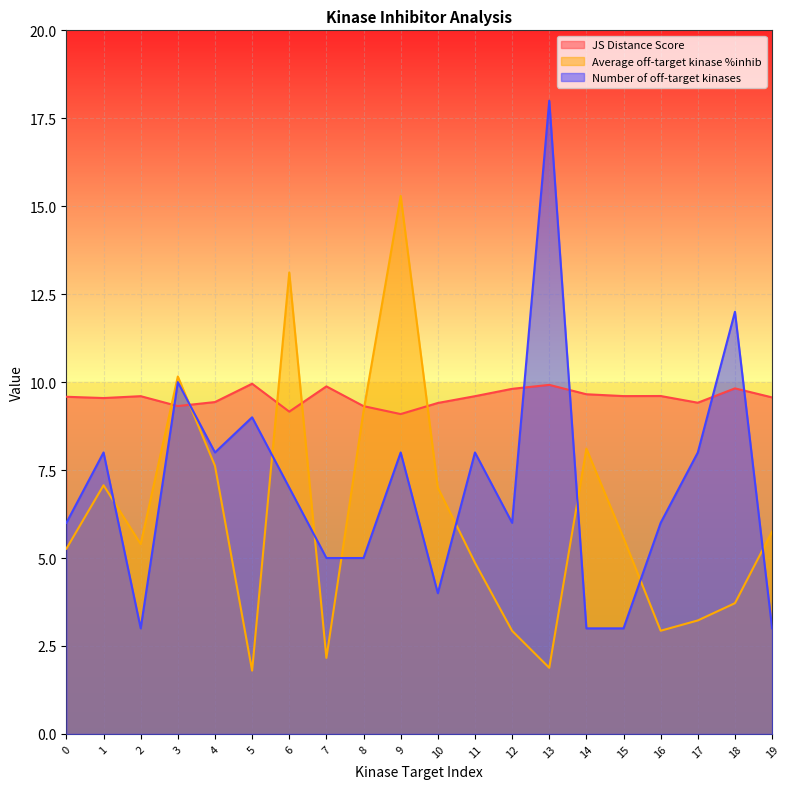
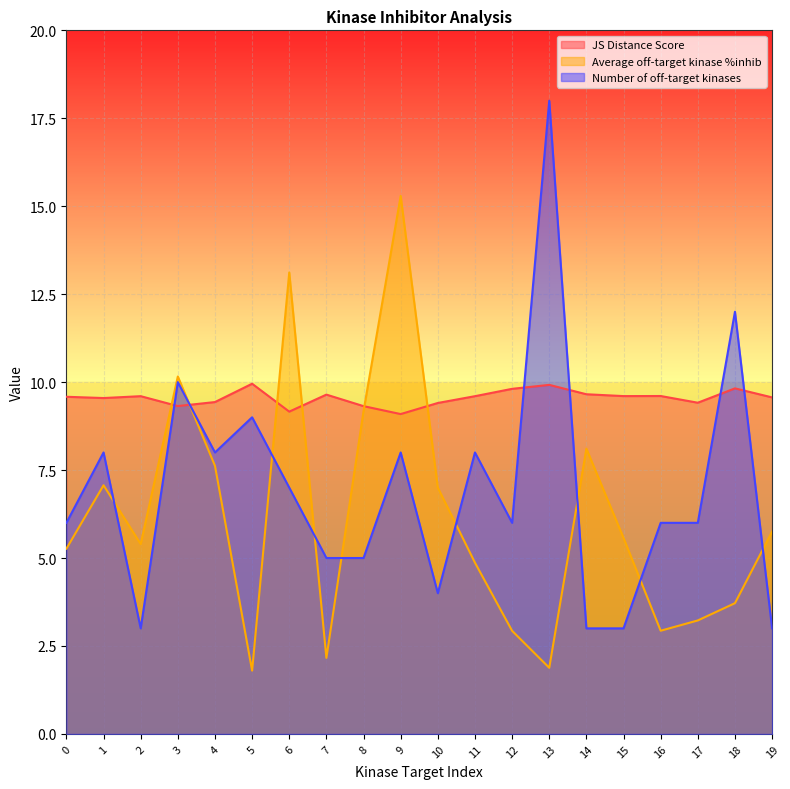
JS Distance Score, 7: 9.9 -> 9.6
Number of off-target kinases, 17: 8 -> 6
